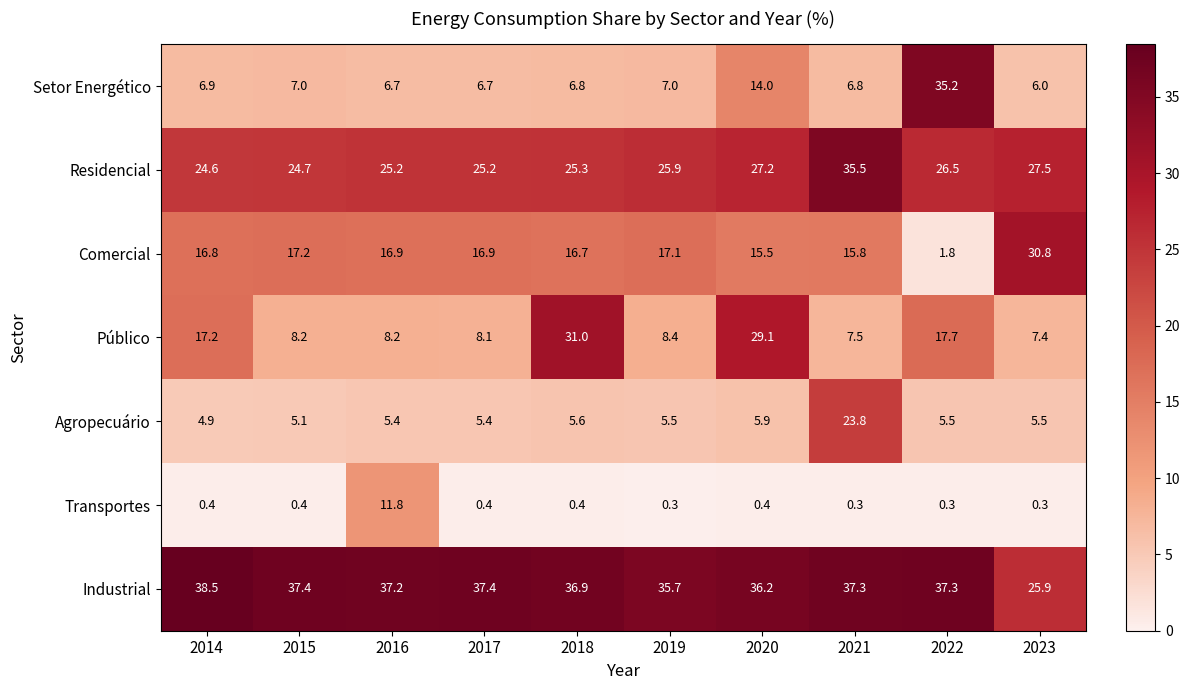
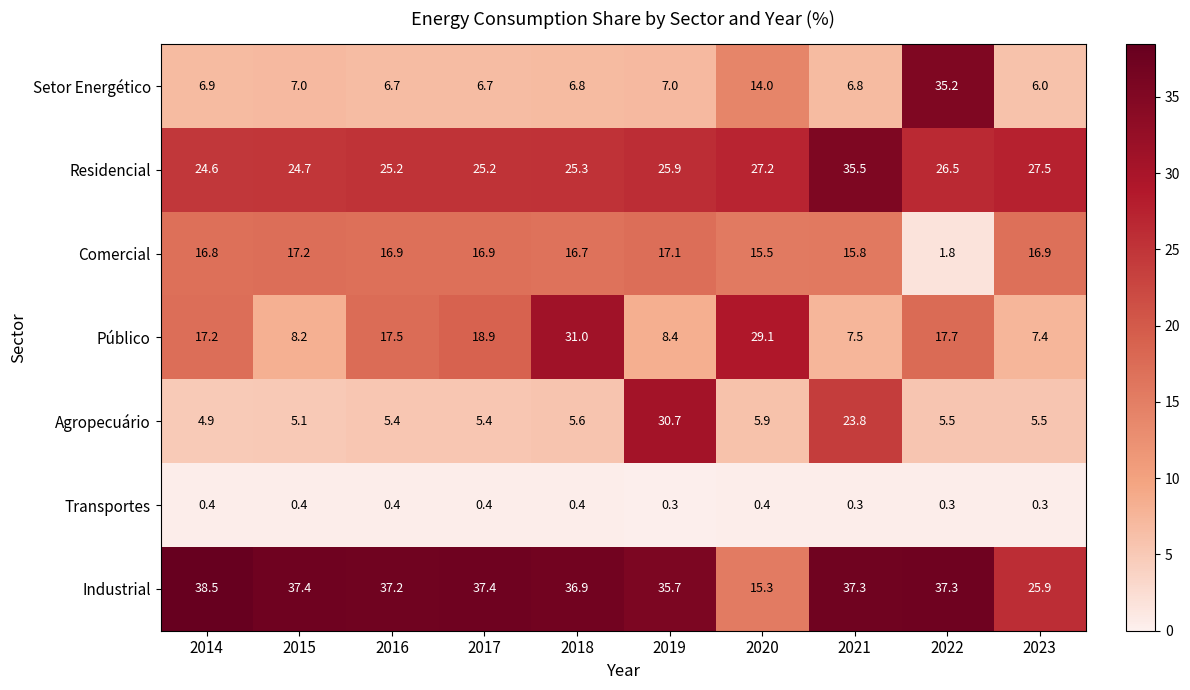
Comercial, 2023: 30.8 -> 16.9
Público, 2016: 8.2 -> 17.5
Público, 2017: 8.1 -> 18.9
Agropecuário, 2019: 5.5 -> 30.7
Transportes, 2016: 11.8 -> 0.4
Industrial, 2020: 36.2 -> 15.3
